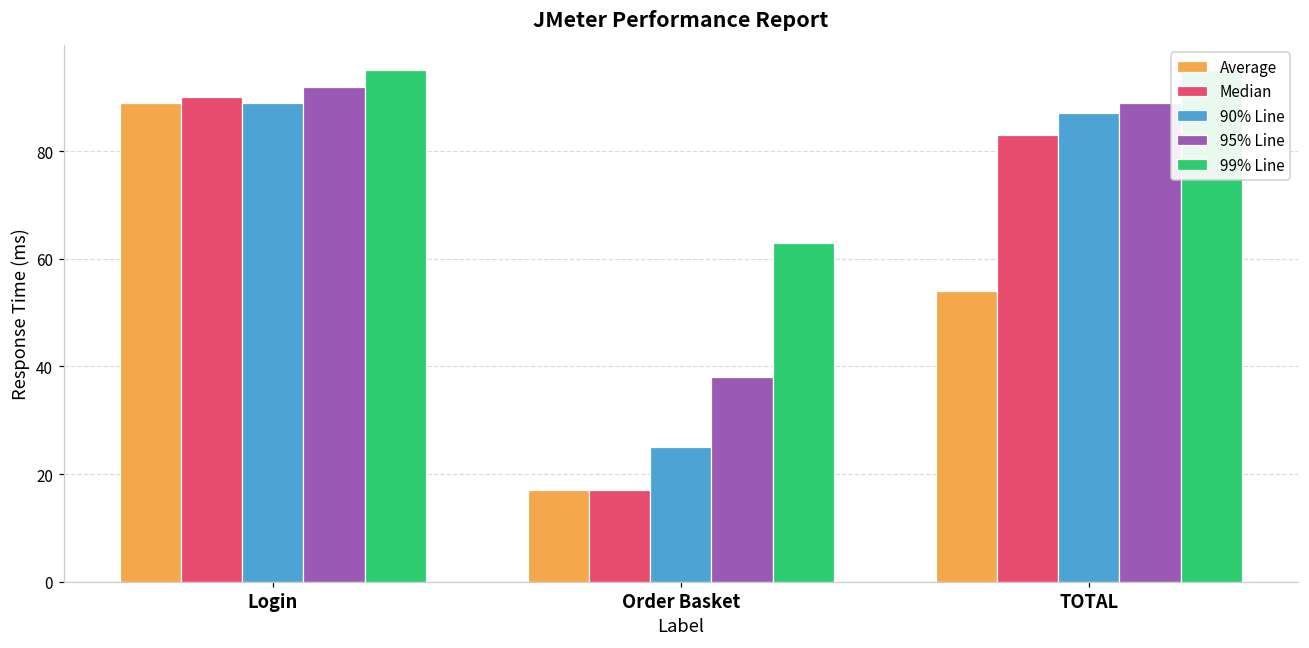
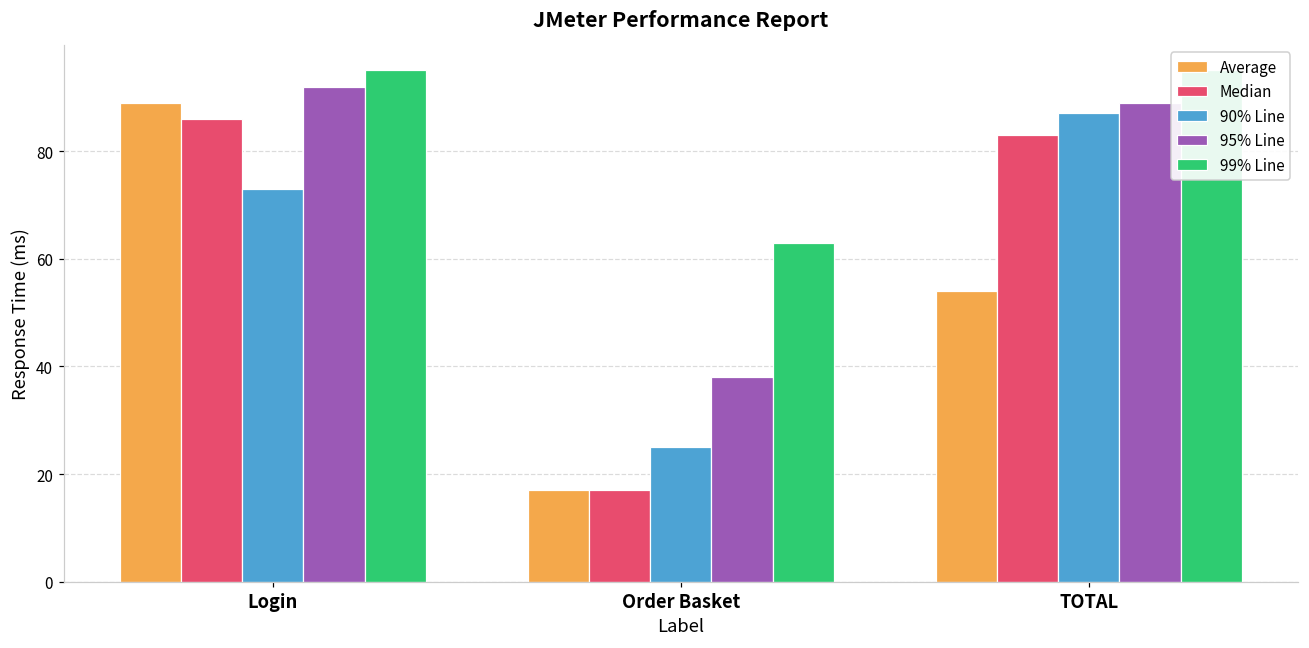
Median, Login: 90 -> 86
90% Line, Login: 89 -> 73
